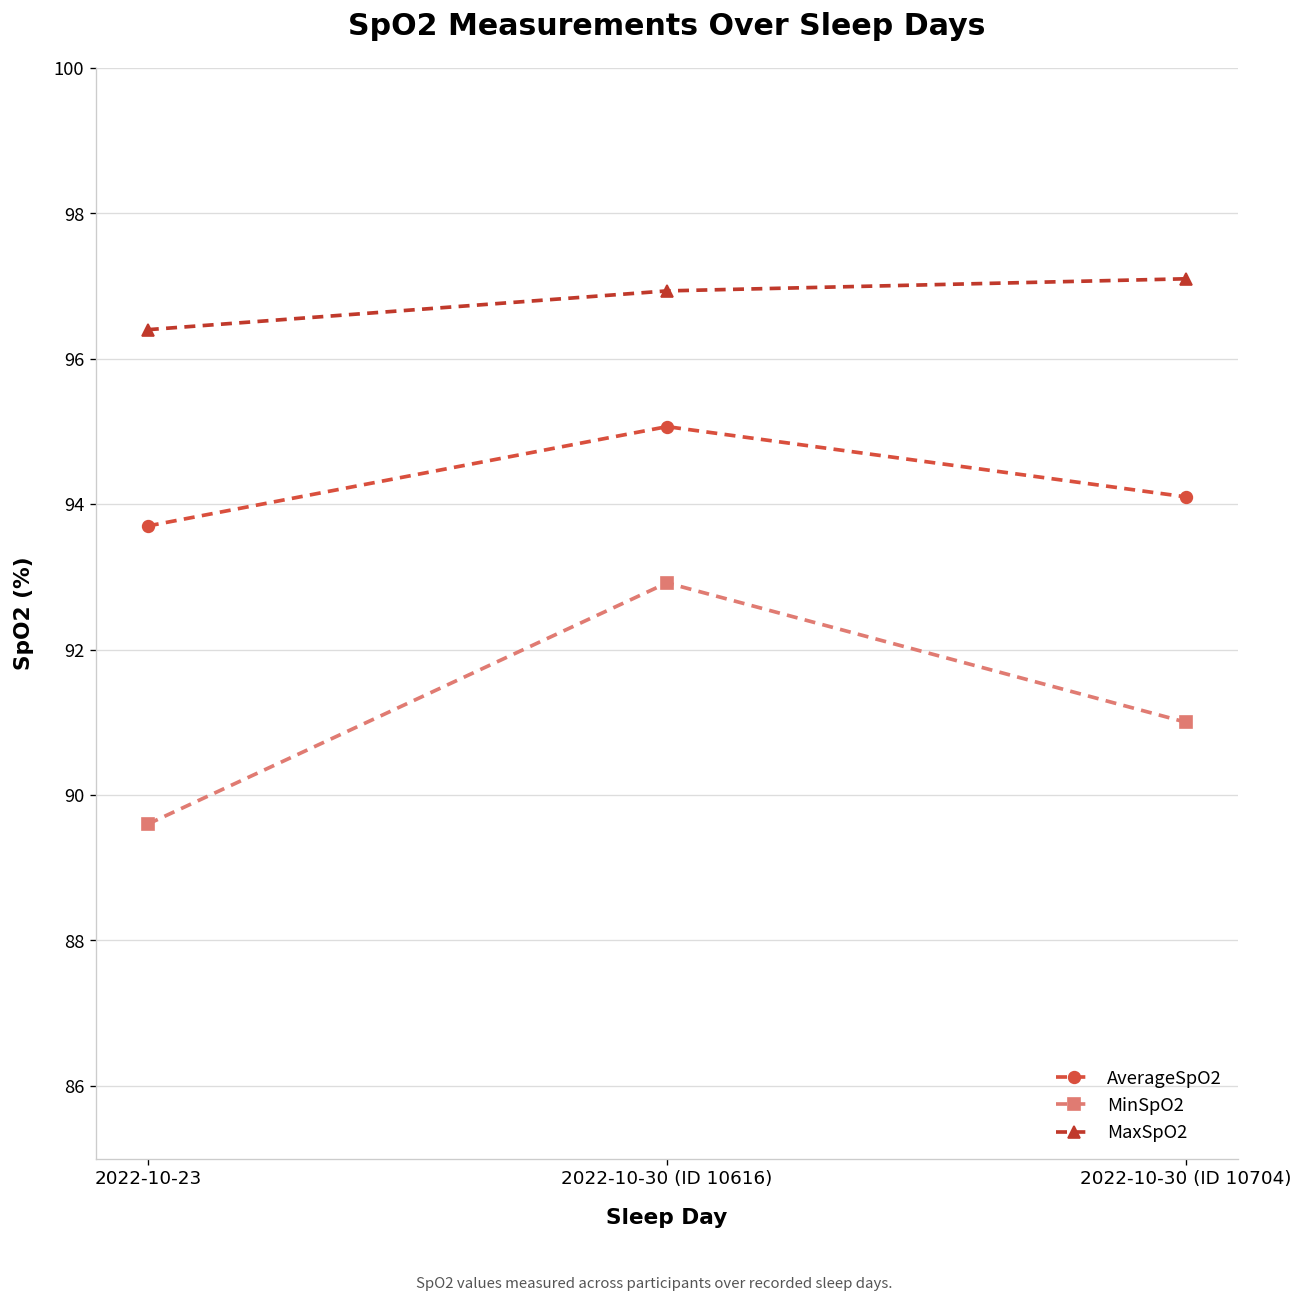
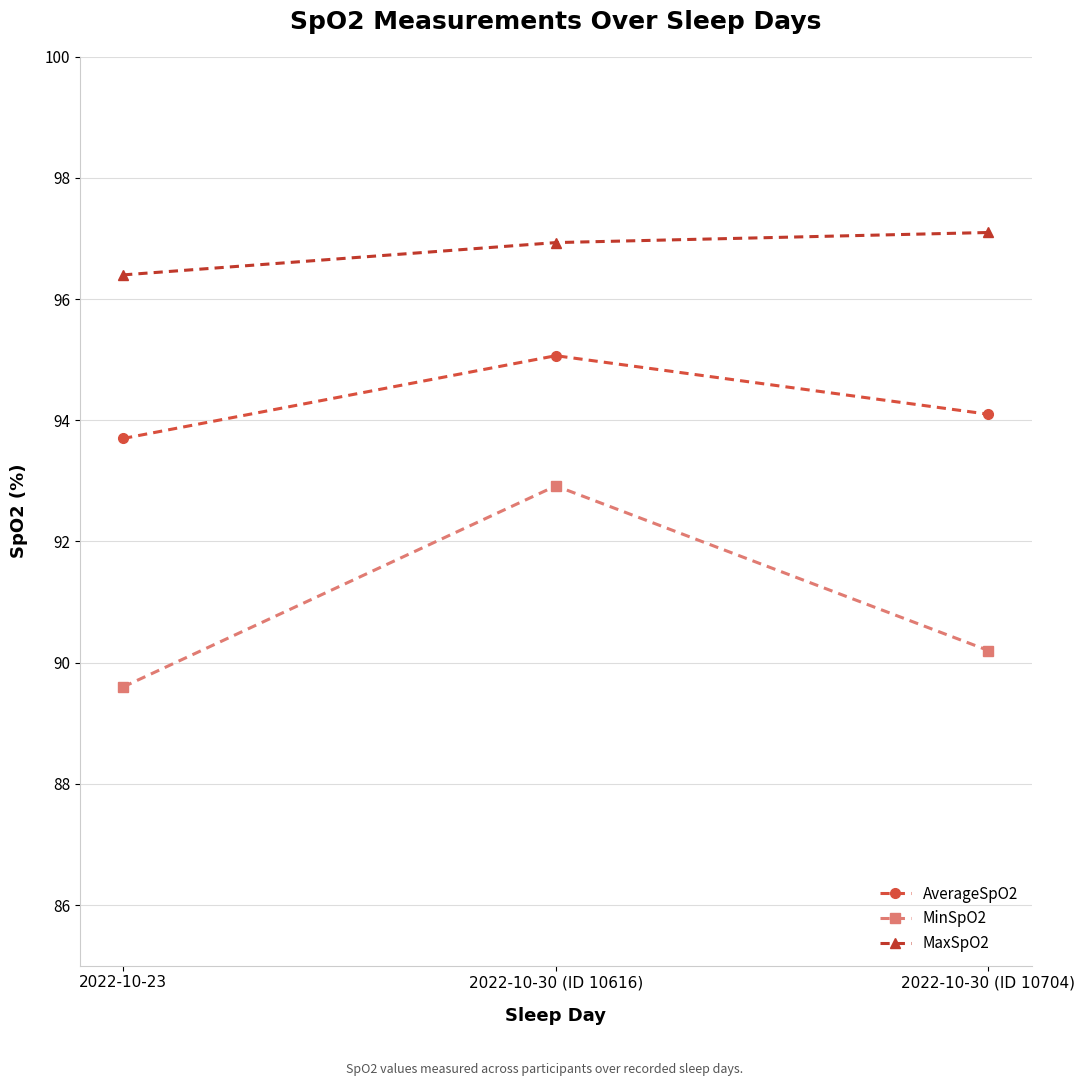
MinSpO2, 2022-10-30 (ID 10704): 91.0 -> 90.2
